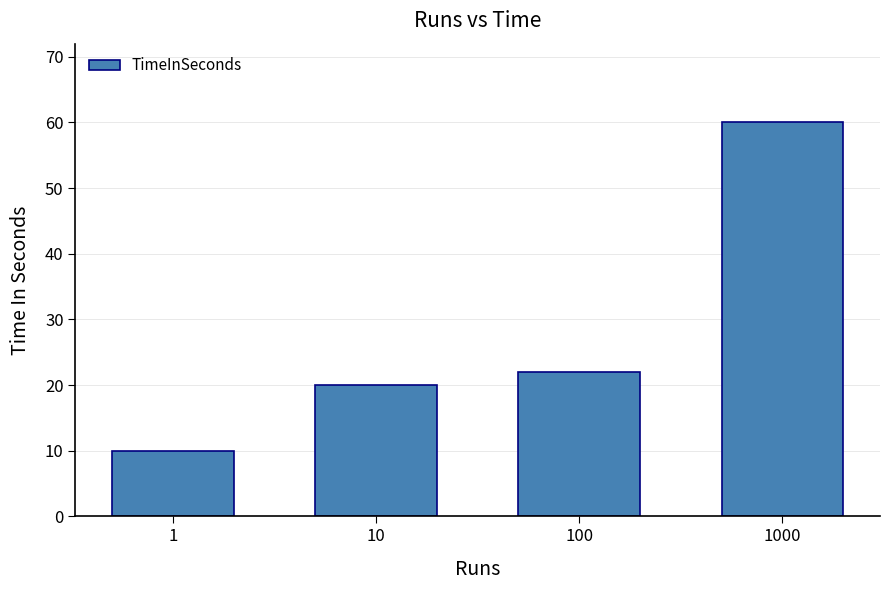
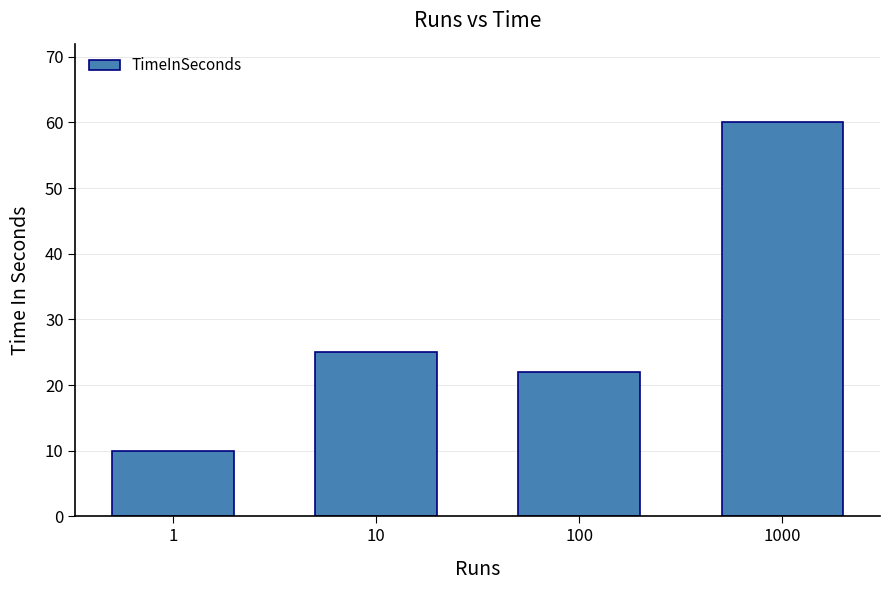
10: 20 -> 25
